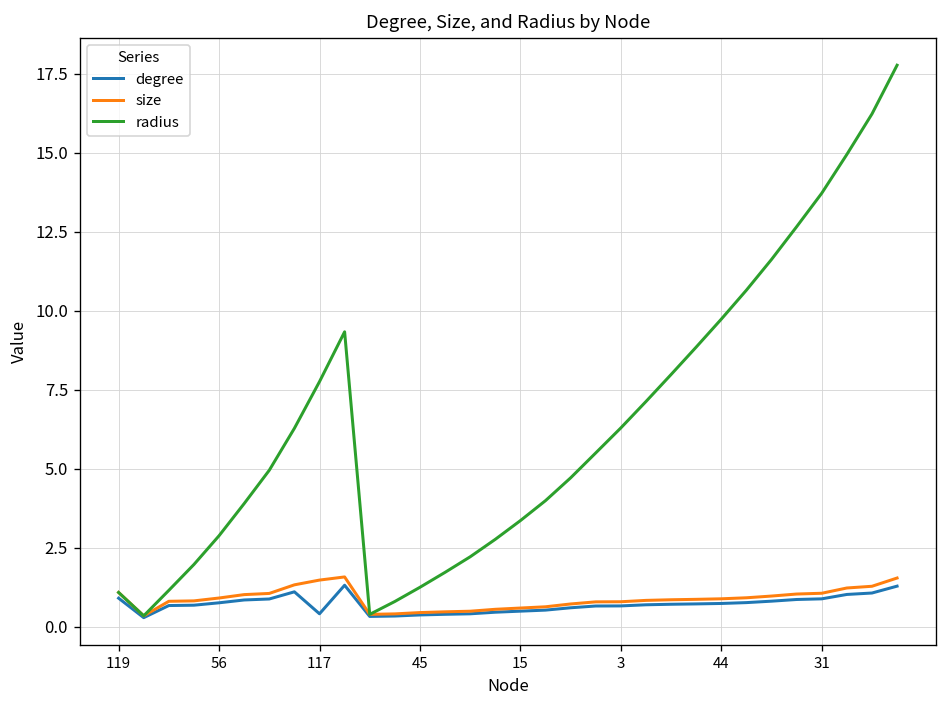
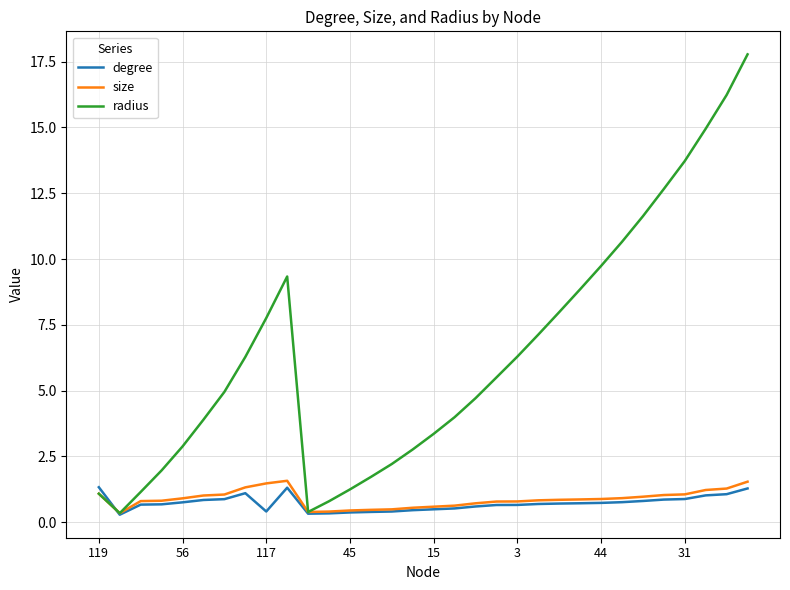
degree, 119: 0.9 -> 1.3
